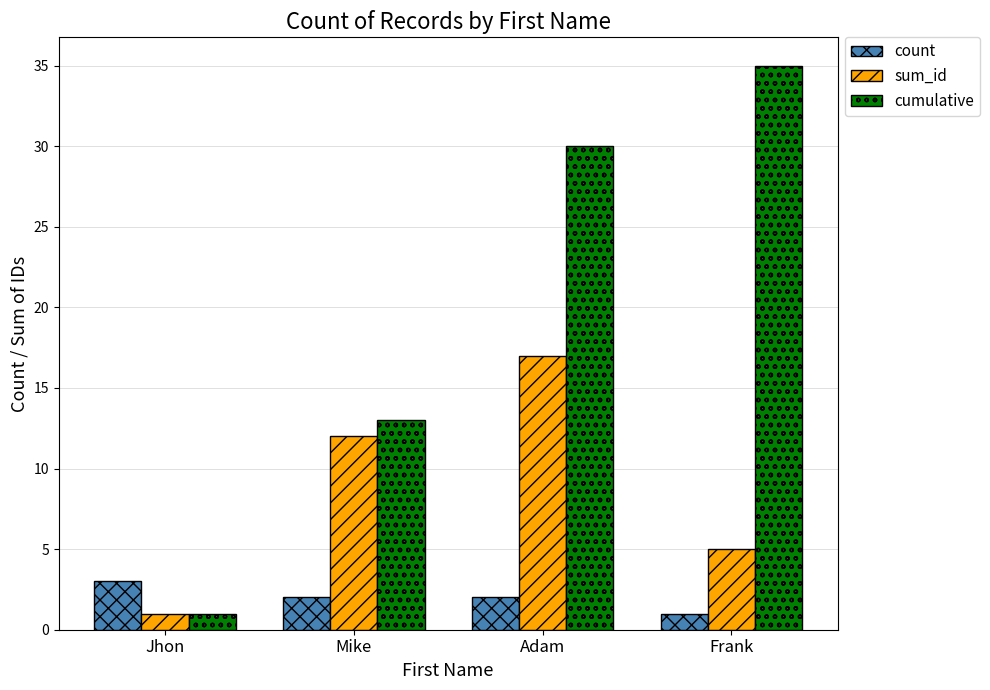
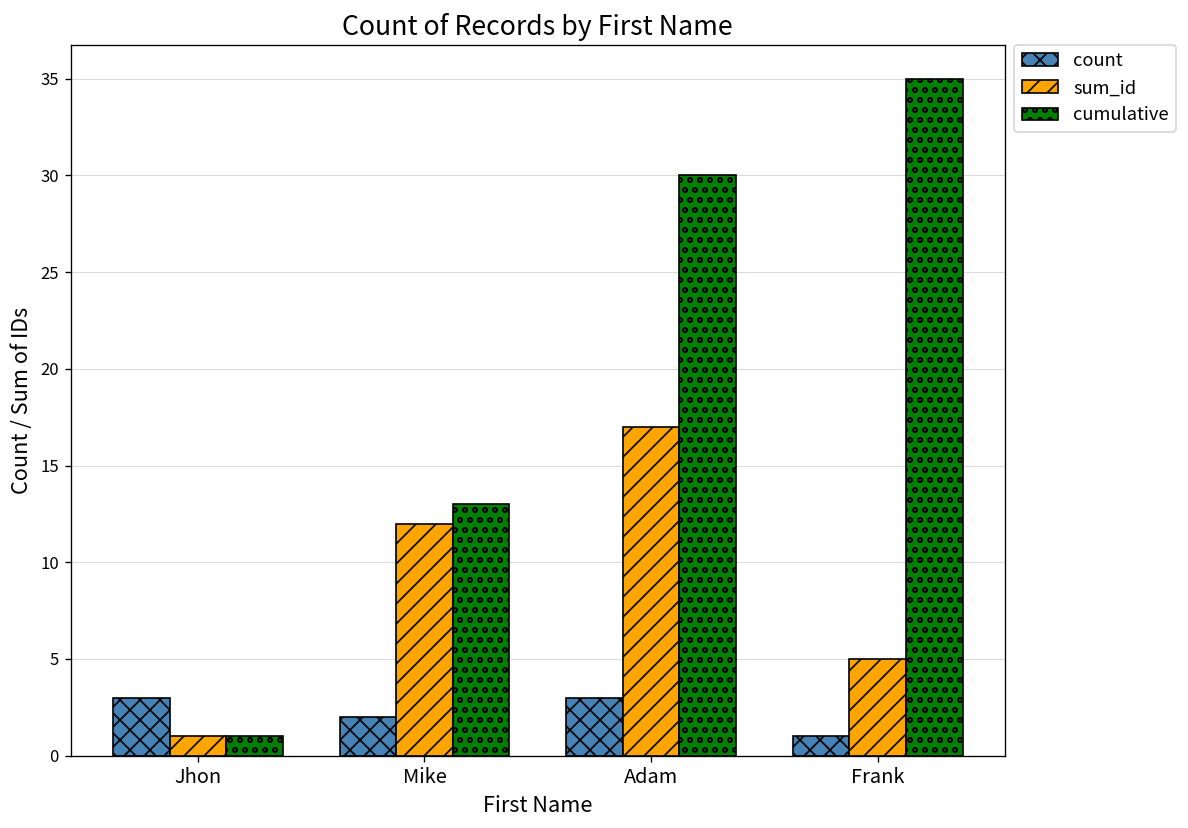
count, Adam: 2 -> 3
